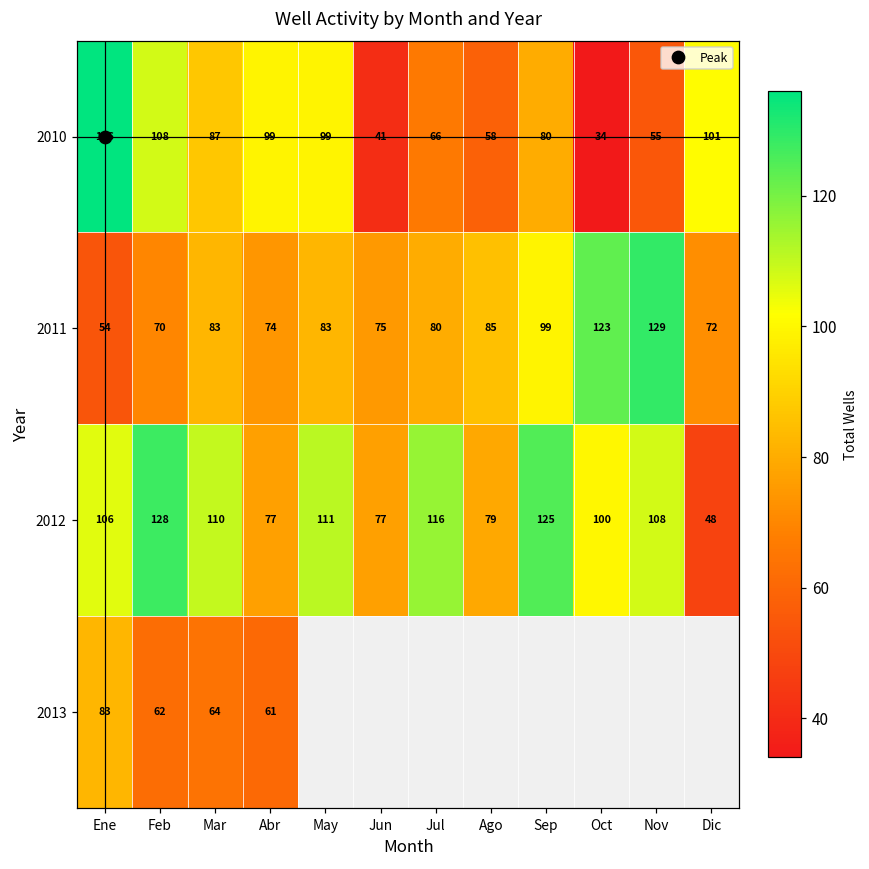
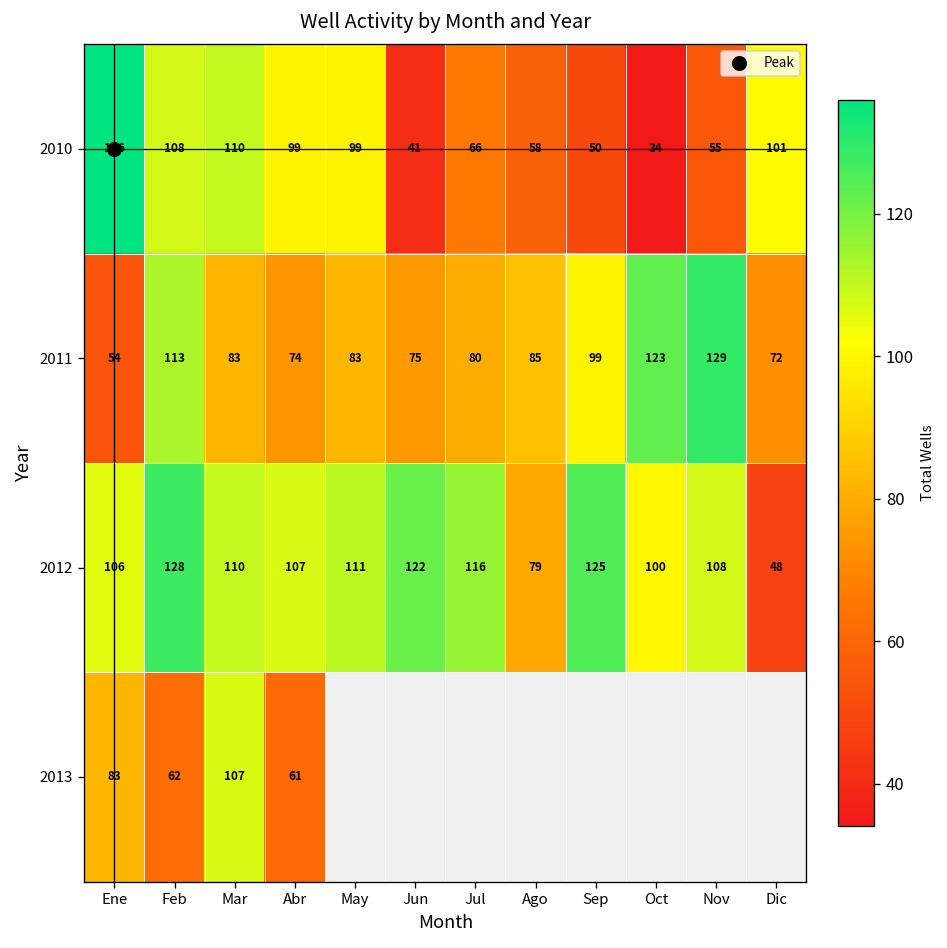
2010, Mar: 87 -> 110
2010, Sep: 80 -> 50
2011, Feb: 70 -> 113
2012, Abr: 77 -> 107
2012, Jun: 77 -> 122
2013, Mar: 64 -> 107
